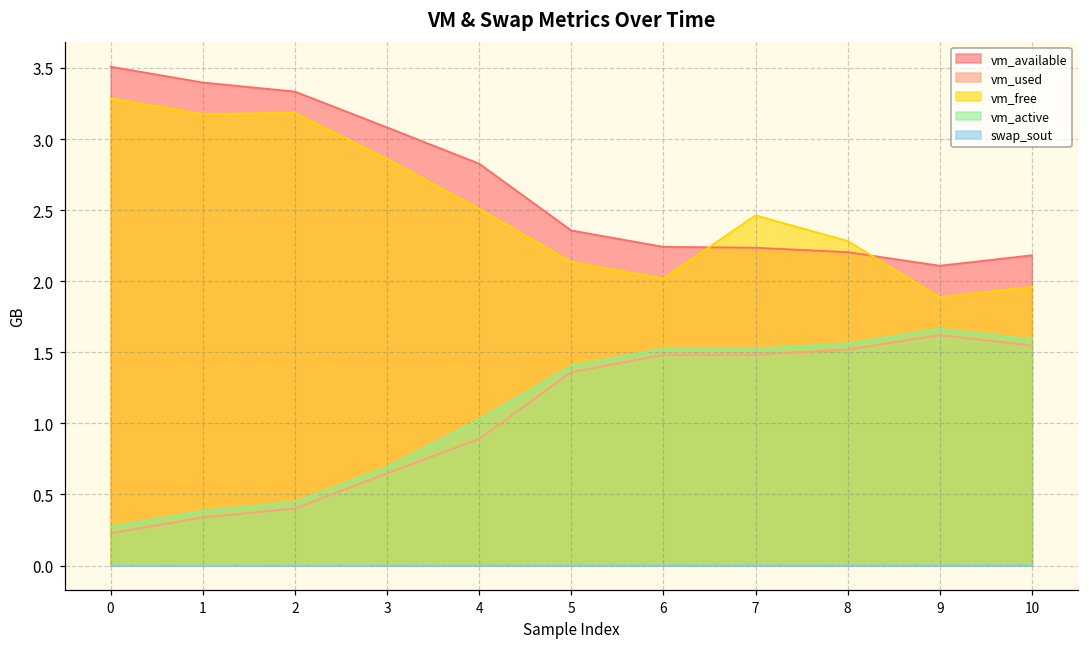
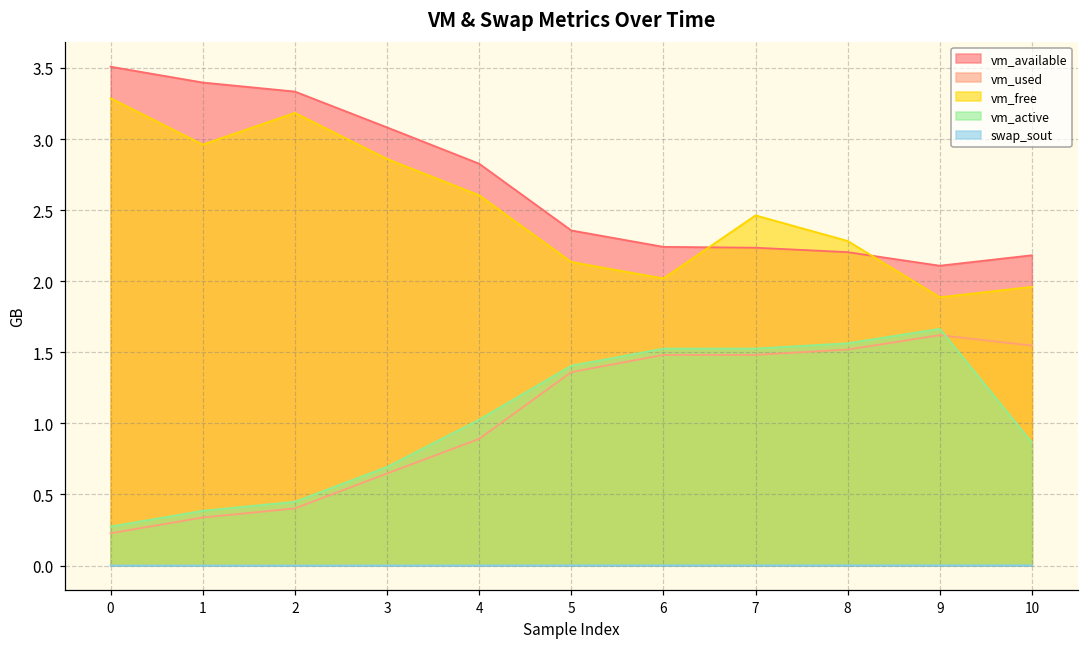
vm_free, 1: 3.18 -> 2.96
vm_free, 4: 2.51 -> 2.60
vm_active, 10: 1.59 -> 0.86
